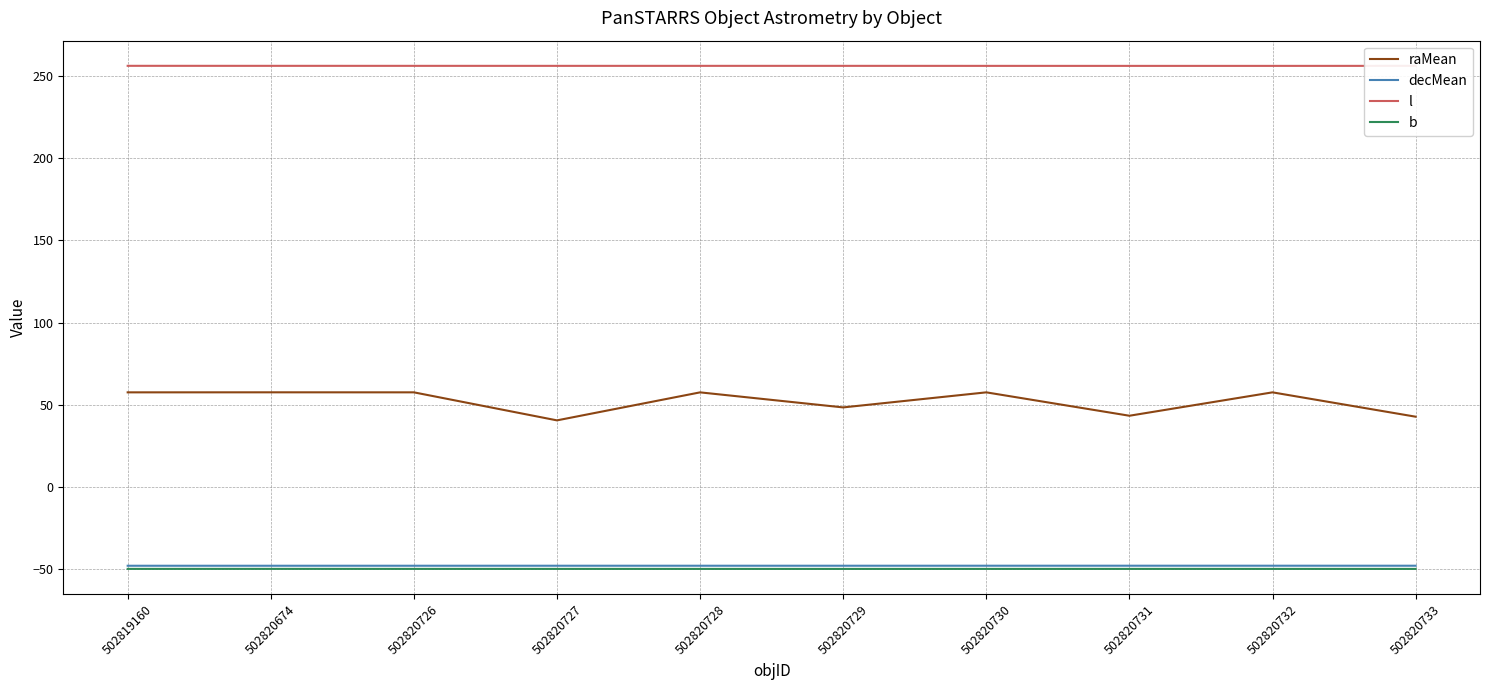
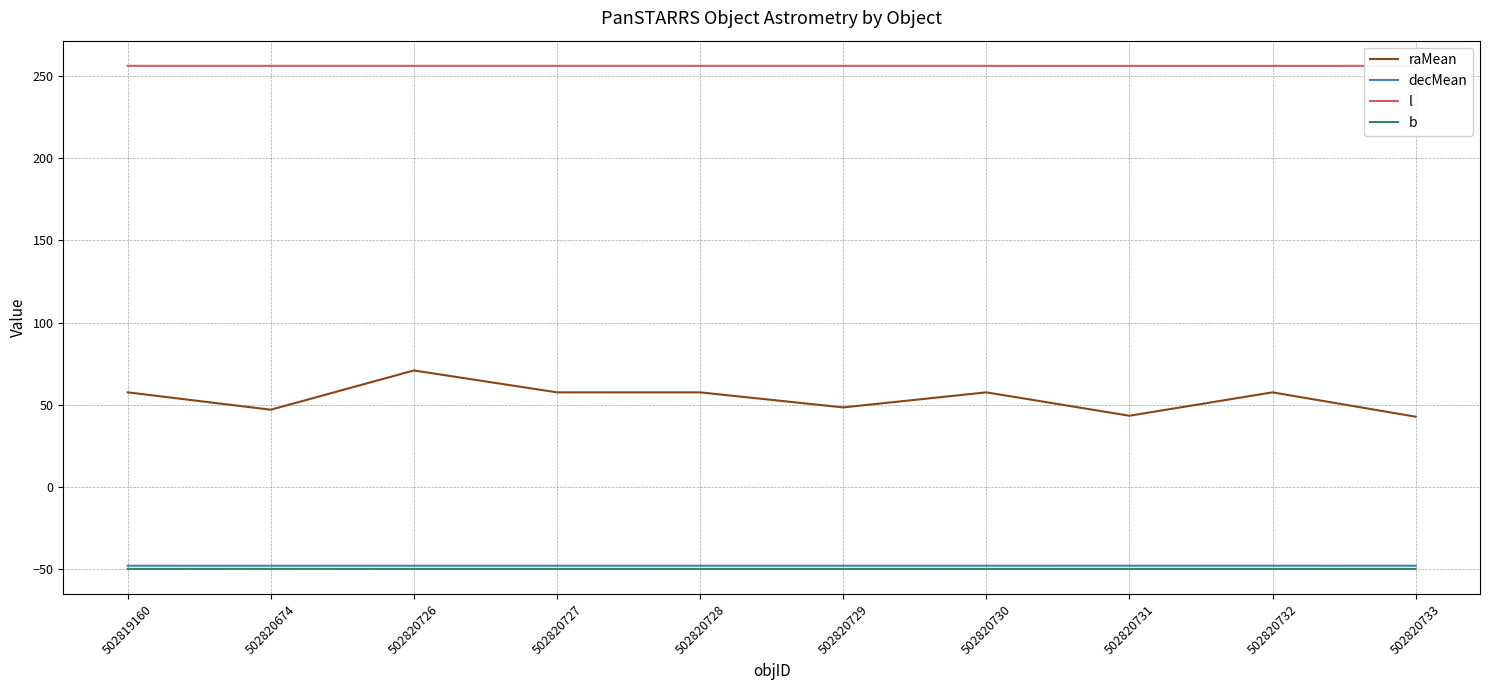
raMean, 502820674: 58 -> 47
raMean, 502820726: 58 -> 71
raMean, 502820727: 41 -> 58
